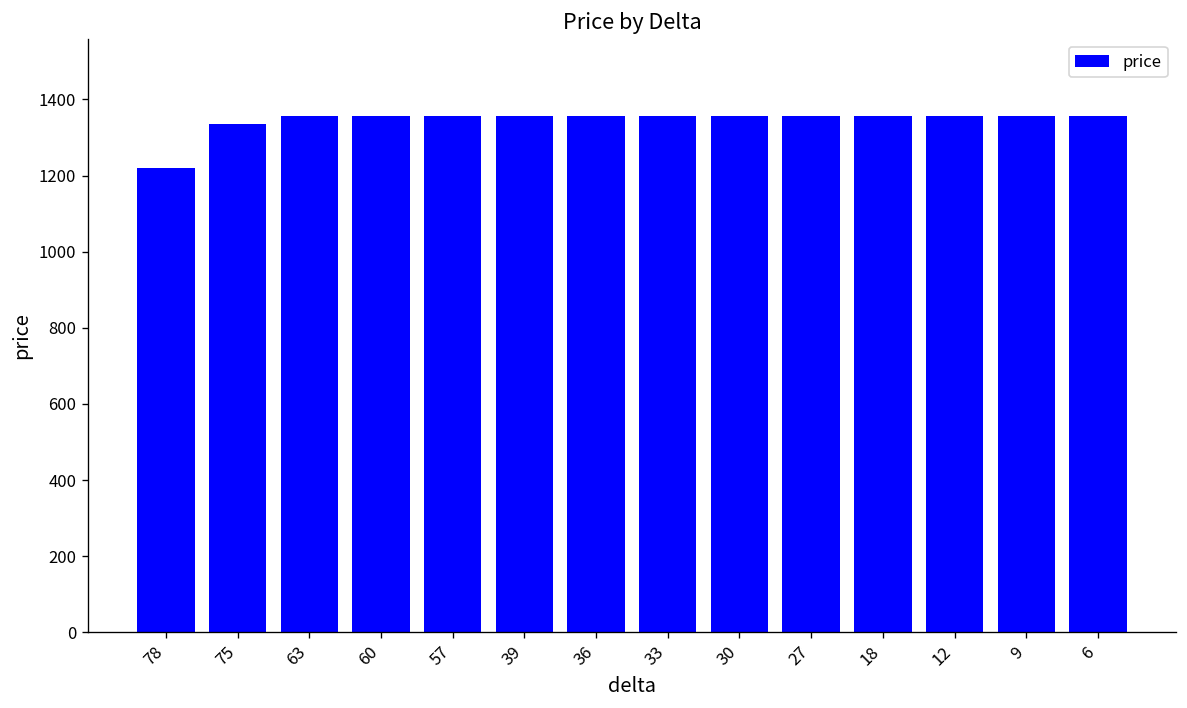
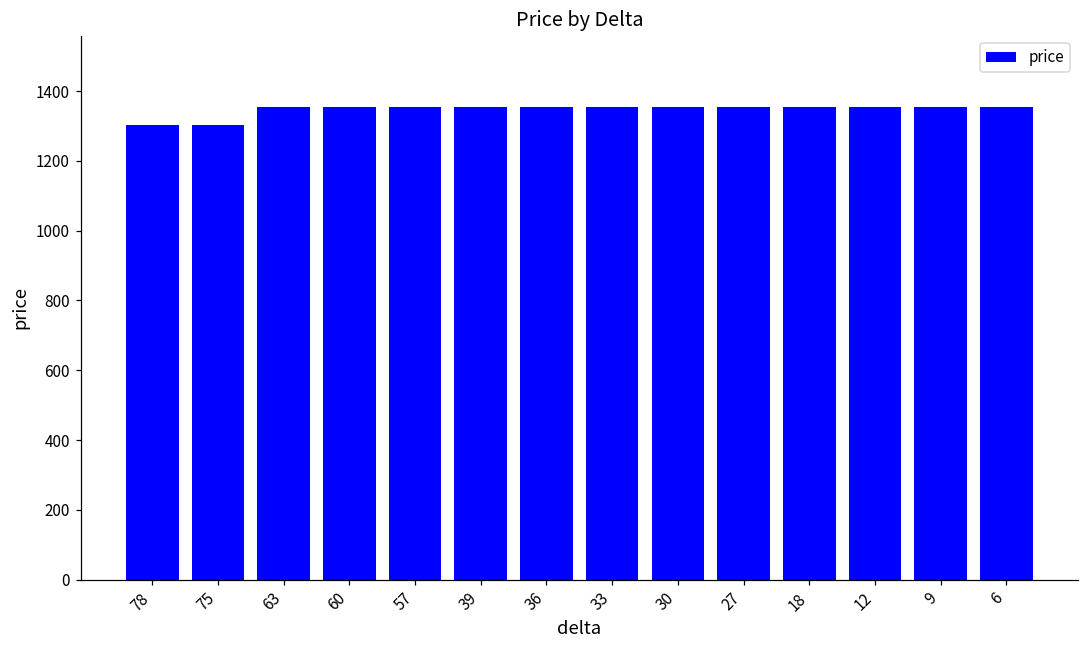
78: 1220 -> 1300
75: 1340 -> 1300
